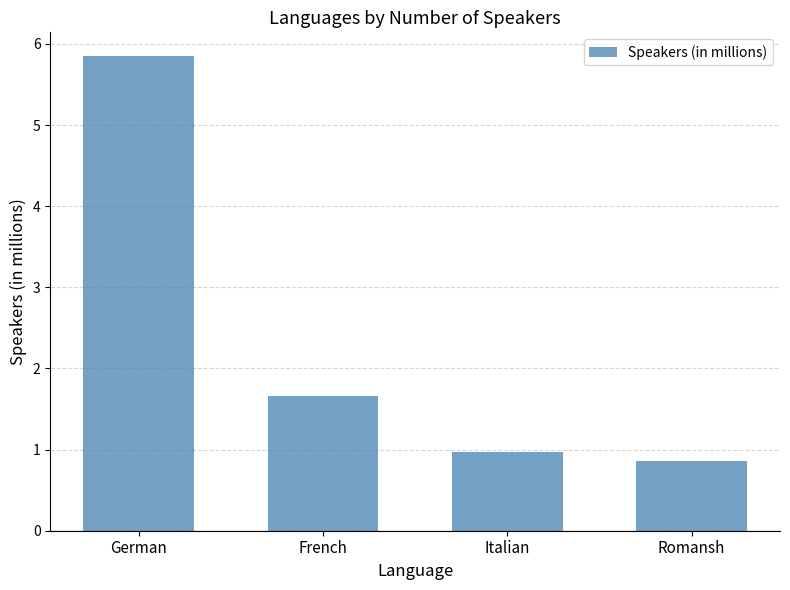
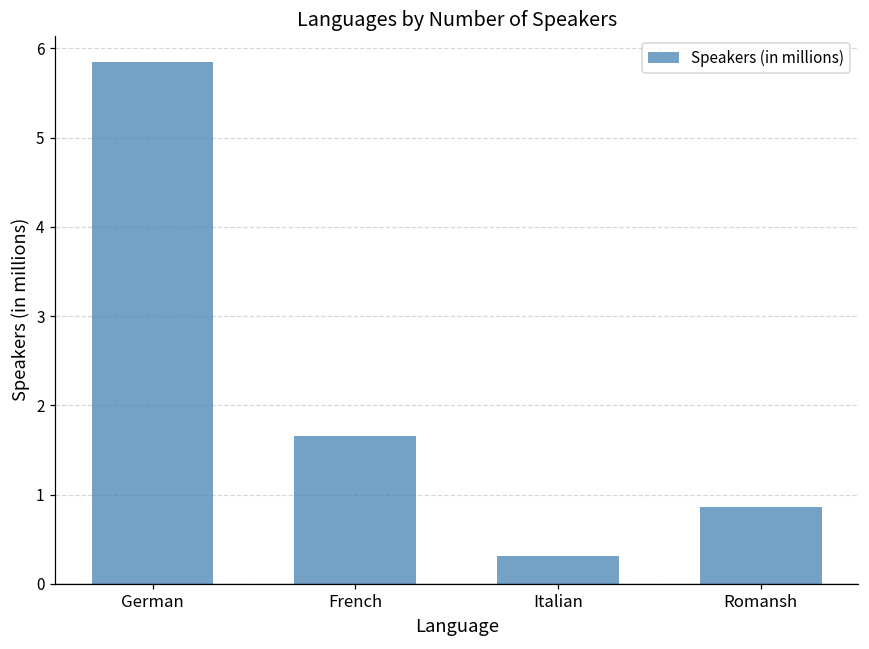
Italian: 1.0 -> 0.3
